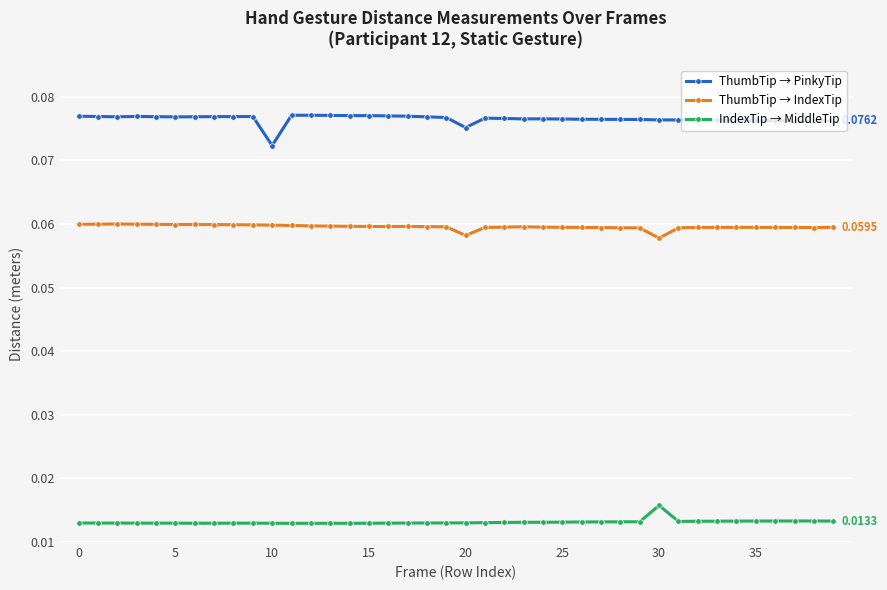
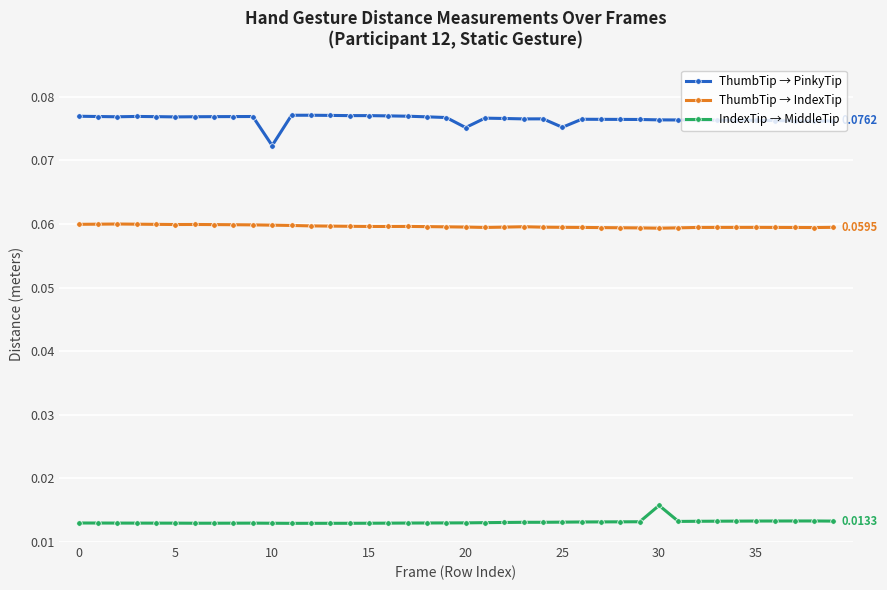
ThumbTip → IndexTip, 20: 0.058 -> 0.060
ThumbTip → PinkyTip, 25: 0.076 -> 0.075
ThumbTip → IndexTip, 30: 0.058 -> 0.059
